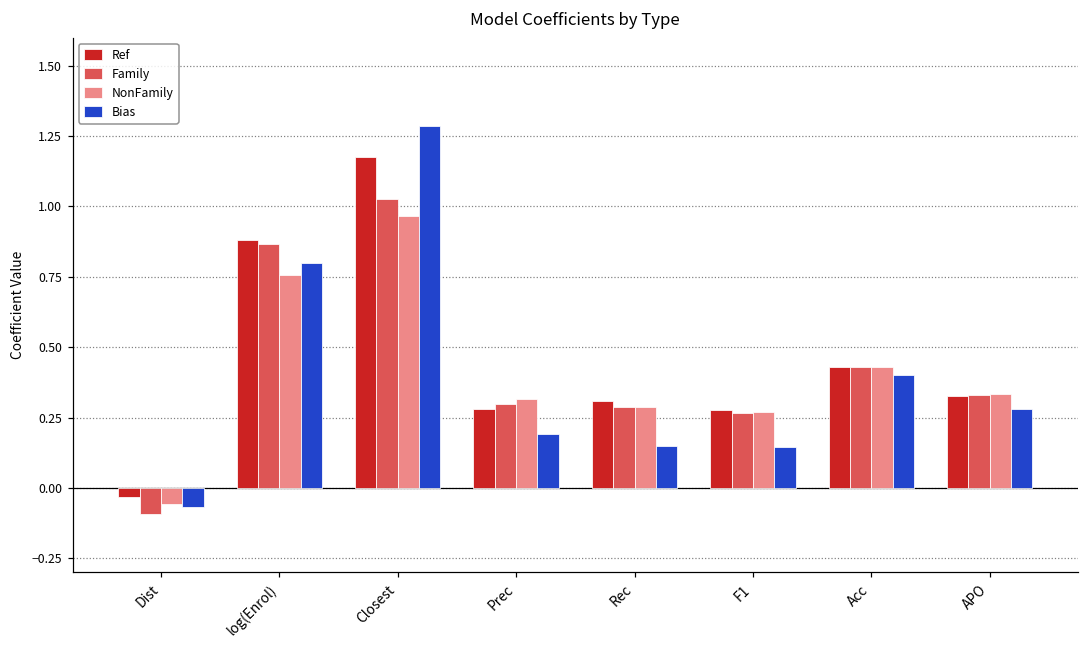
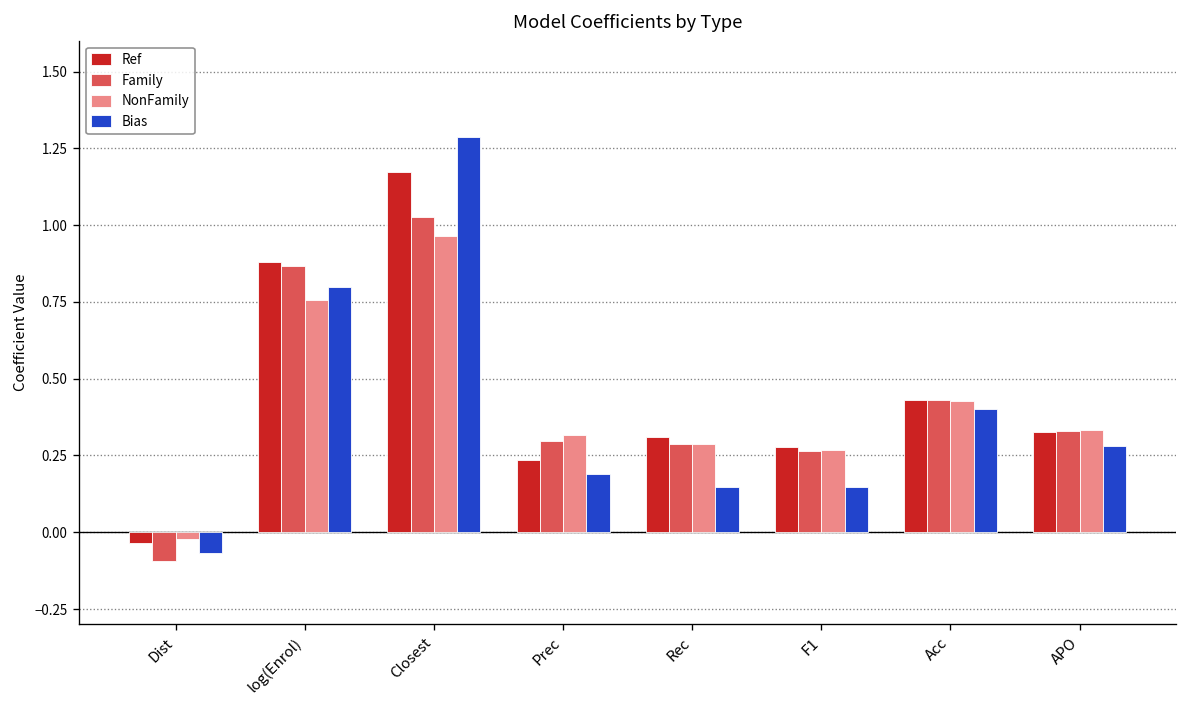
NonFamily, Dist: -0.06 -> -0.02
Ref, Prec: 0.28 -> 0.23
